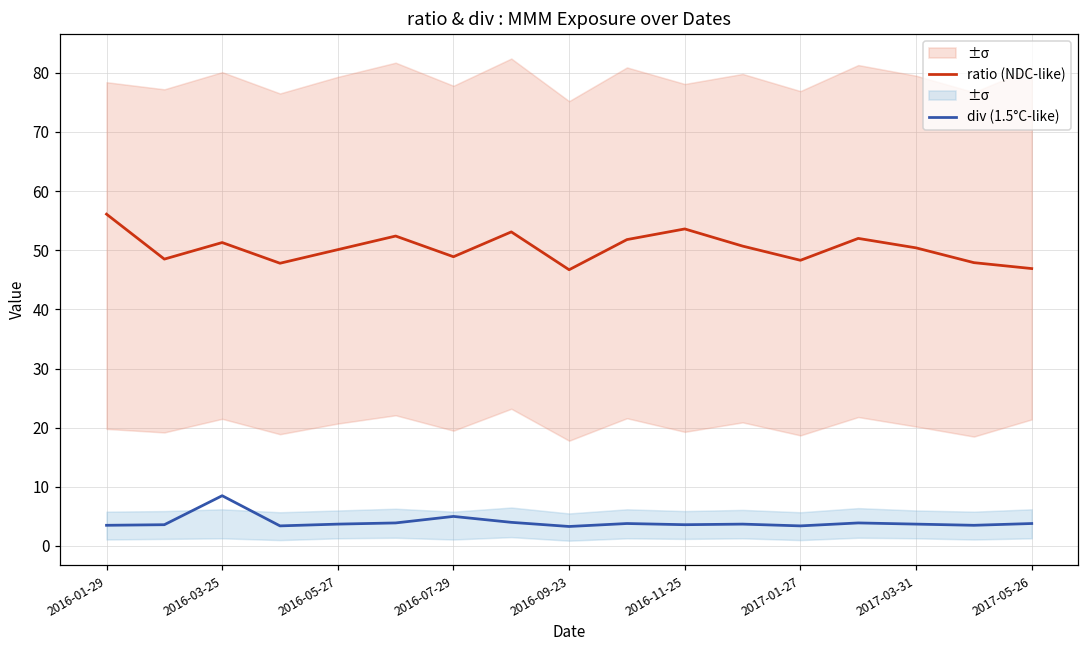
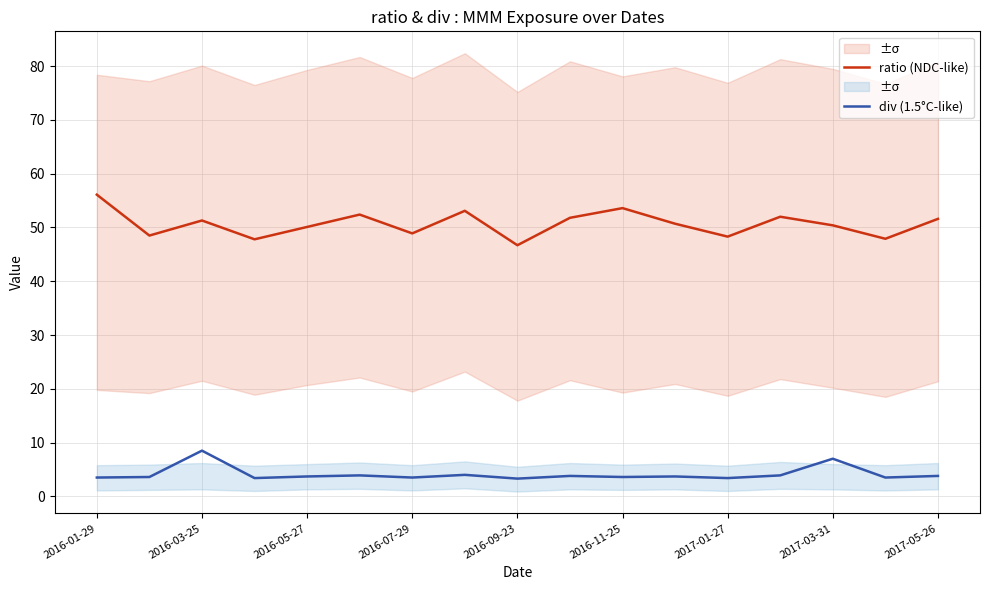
div (1.5°C-like), 2016-07-29: 5 -> 4
div (1.5°C-like), 2017-03-31: 4 -> 7
ratio (NDC-like), 2017-05-26: 47 -> 52
